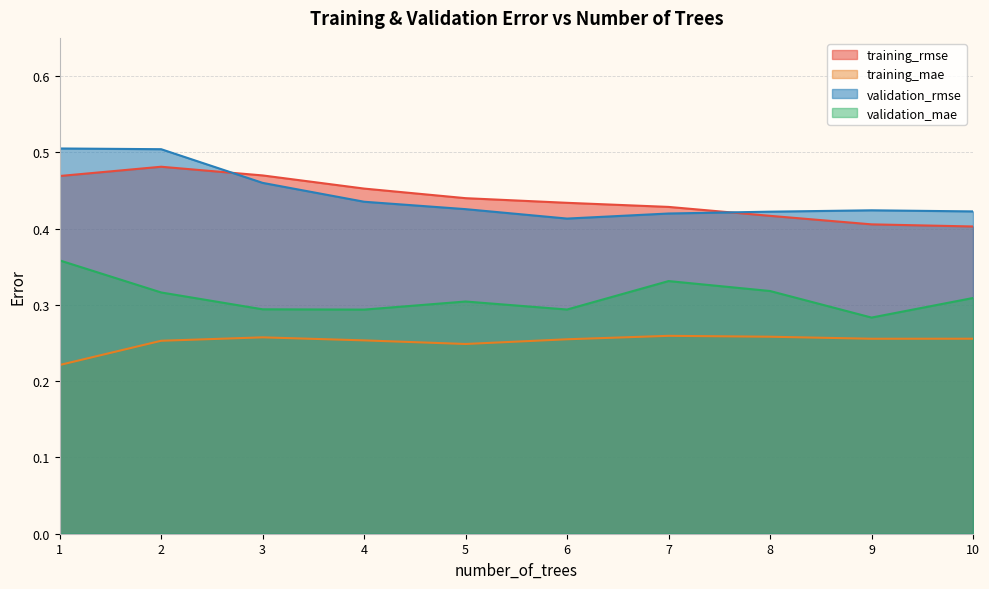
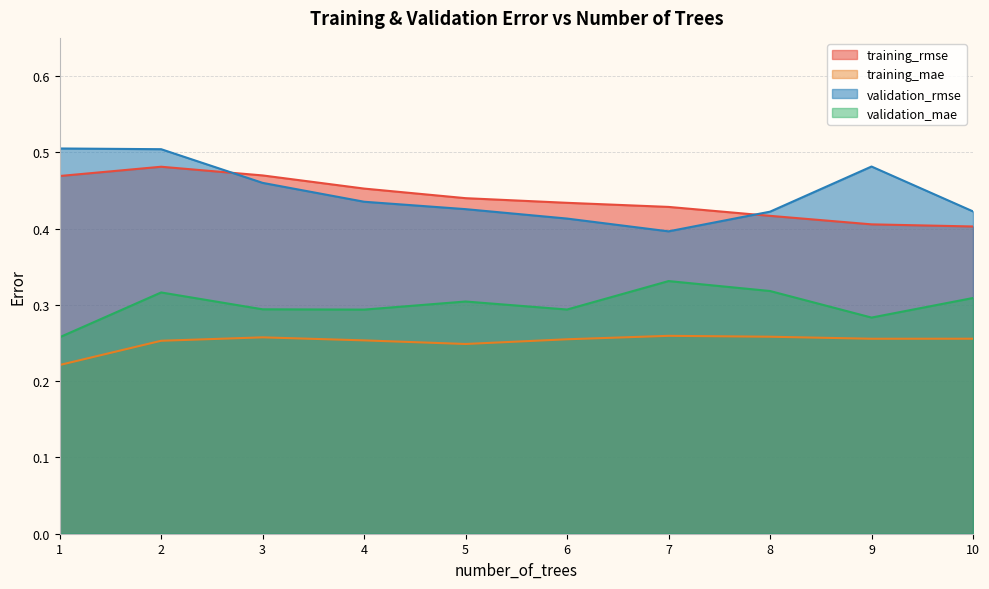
validation_mae, 1: 0.36 -> 0.26
validation_rmse, 7: 0.42 -> 0.40
validation_rmse, 9: 0.42 -> 0.48
